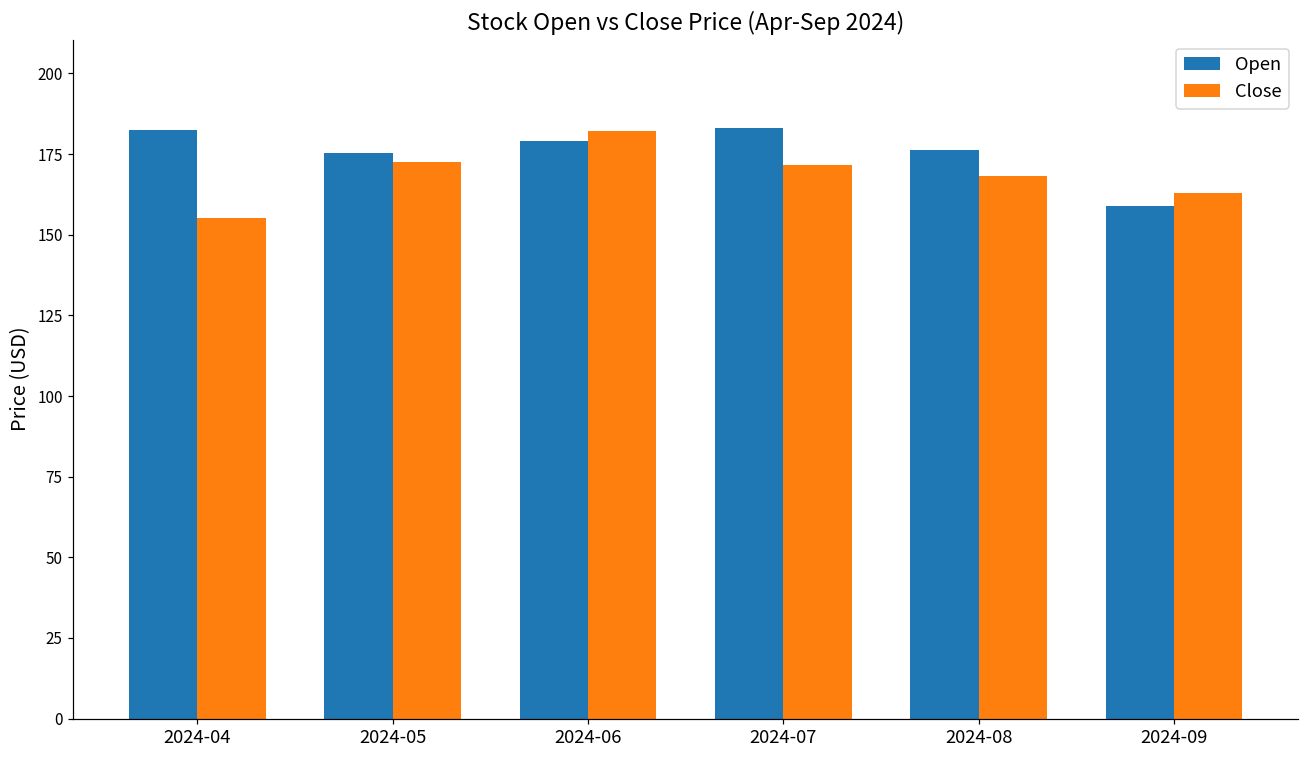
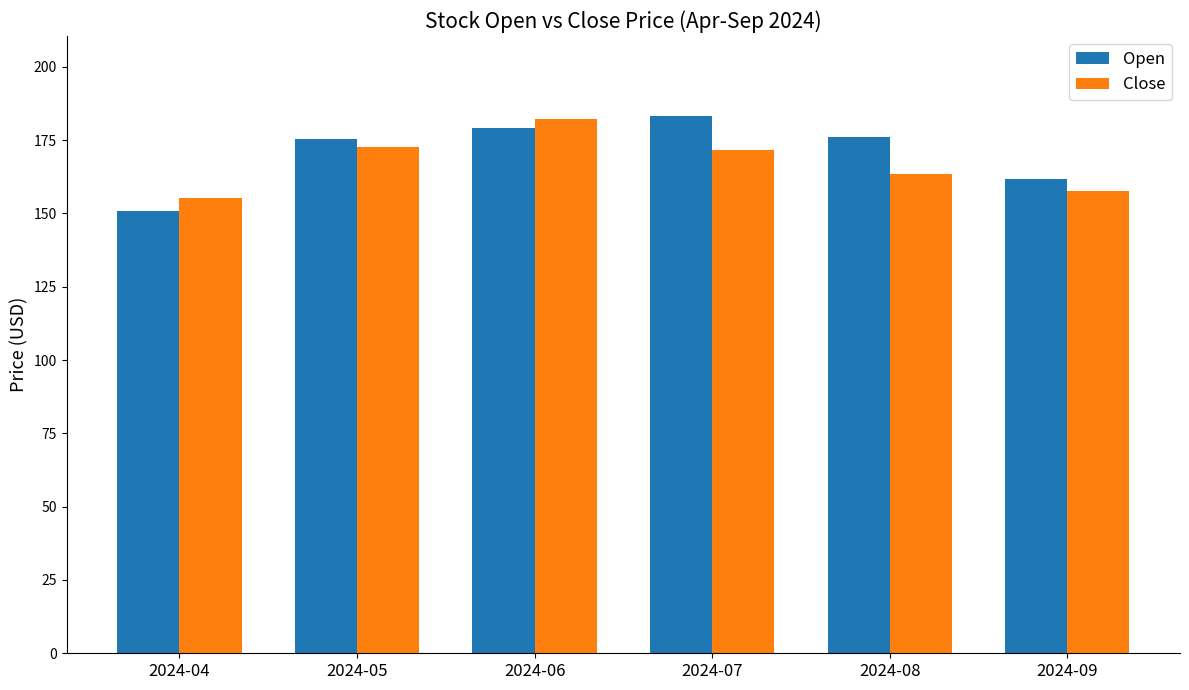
Open, 2024-04: 183 -> 151
Close, 2024-08: 168 -> 163
Open, 2024-09: 159 -> 162
Close, 2024-09: 163 -> 158
